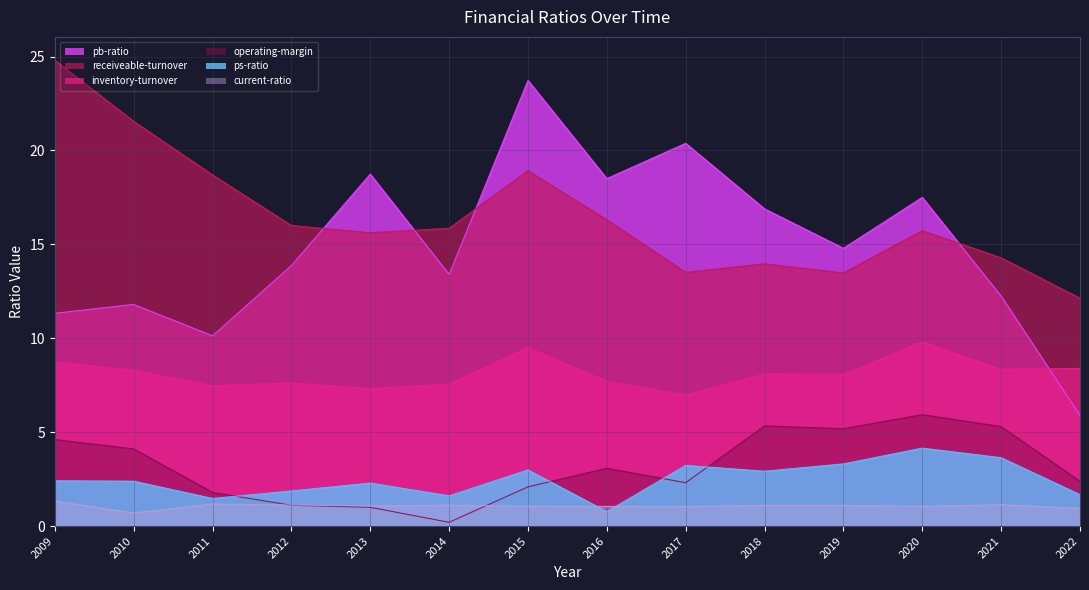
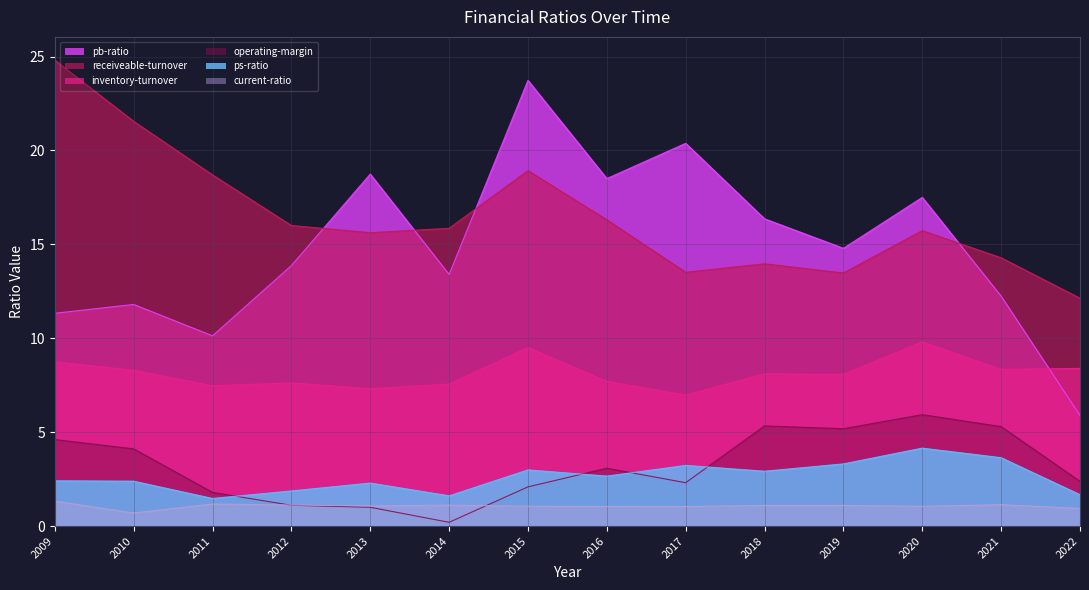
ps-ratio, 2016: 0.8 -> 2.7
pb-ratio, 2018: 16.9 -> 16.4
